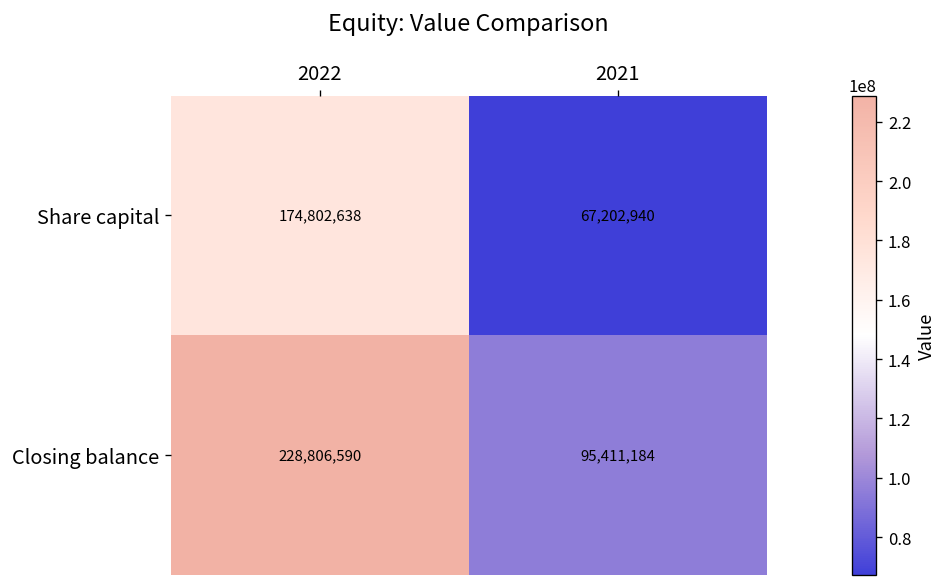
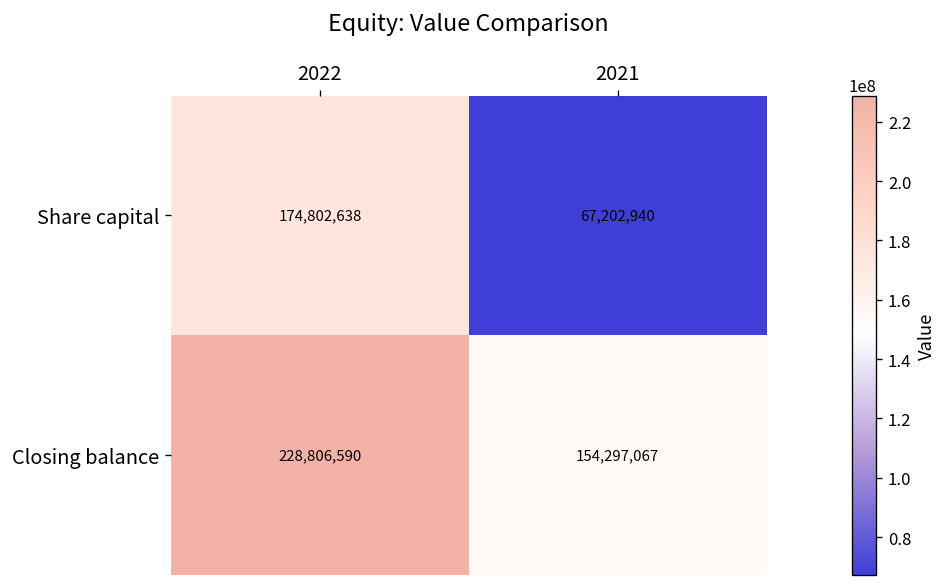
Closing balance, 2021: 95,411,184 -> 154,297,067
